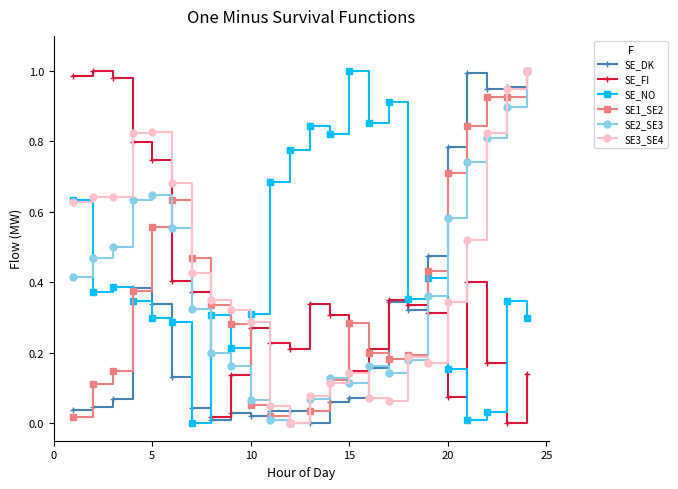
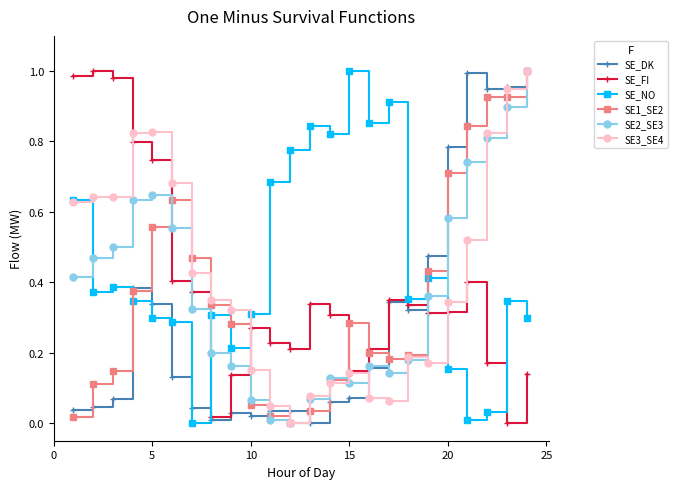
SE3_SE4, 10: 0.29 -> 0.15
SE_FI, 20: 0.08 -> 0.32
